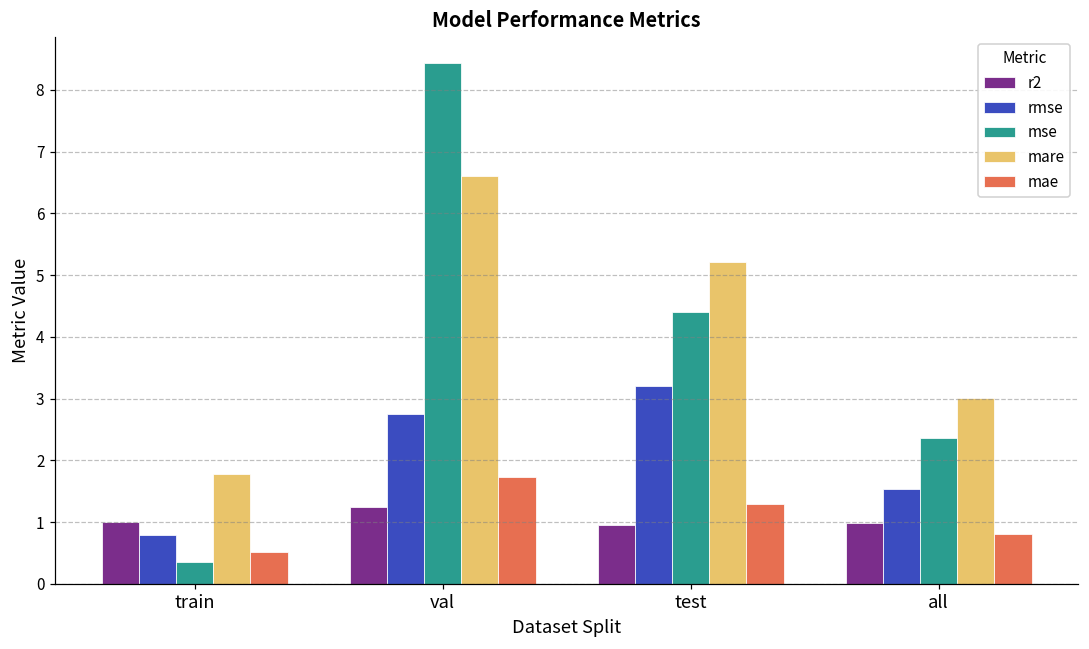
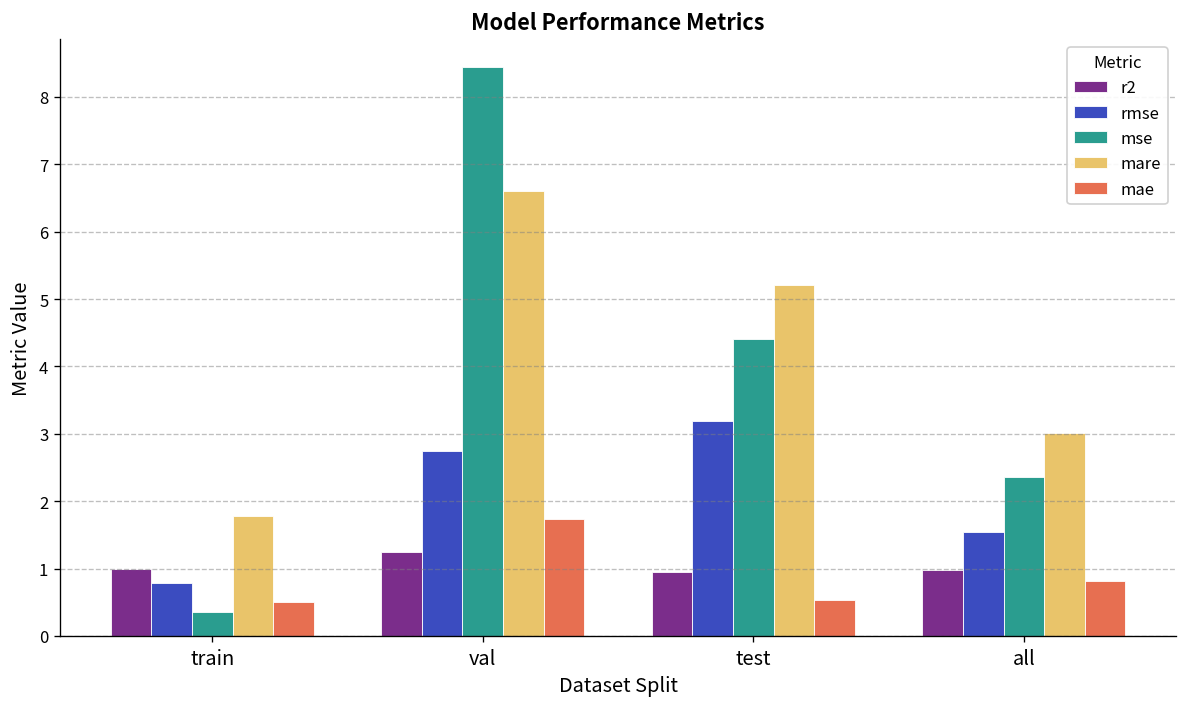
mae, test: 1.3 -> 0.5
